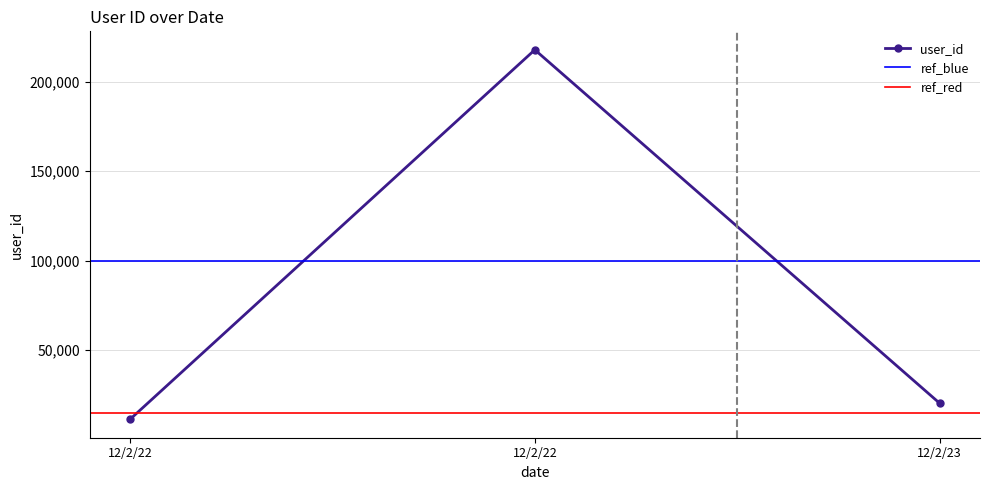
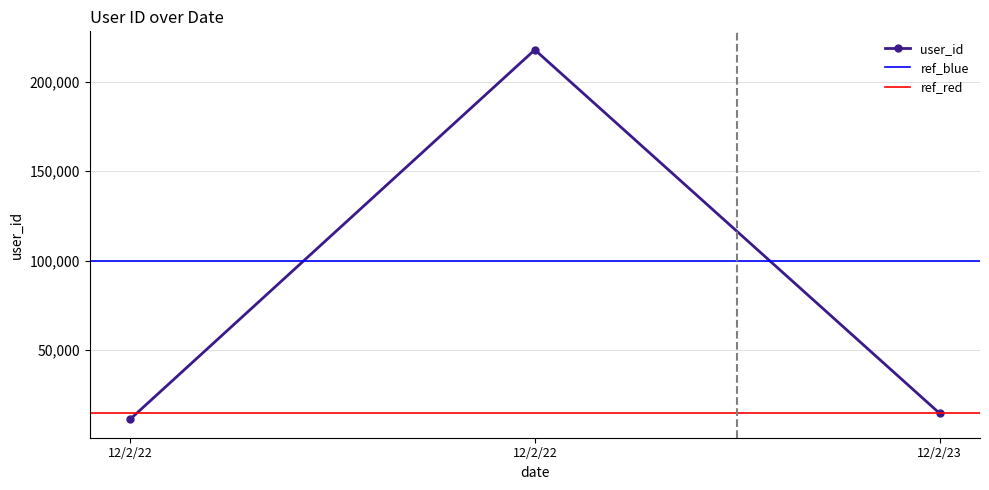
12/2/23: 20,000 -> 15,000
